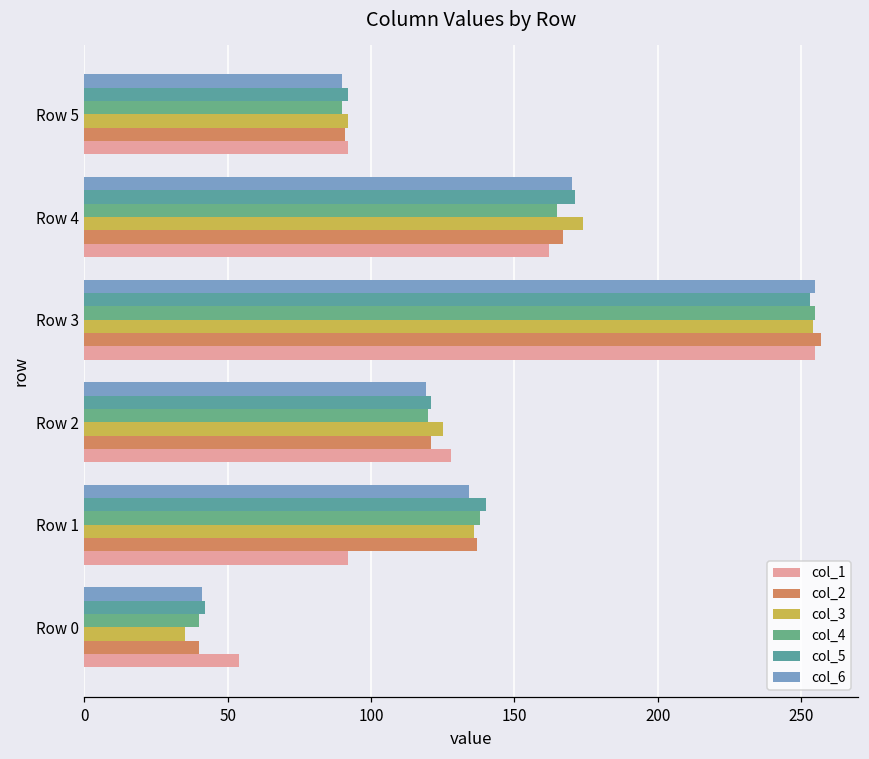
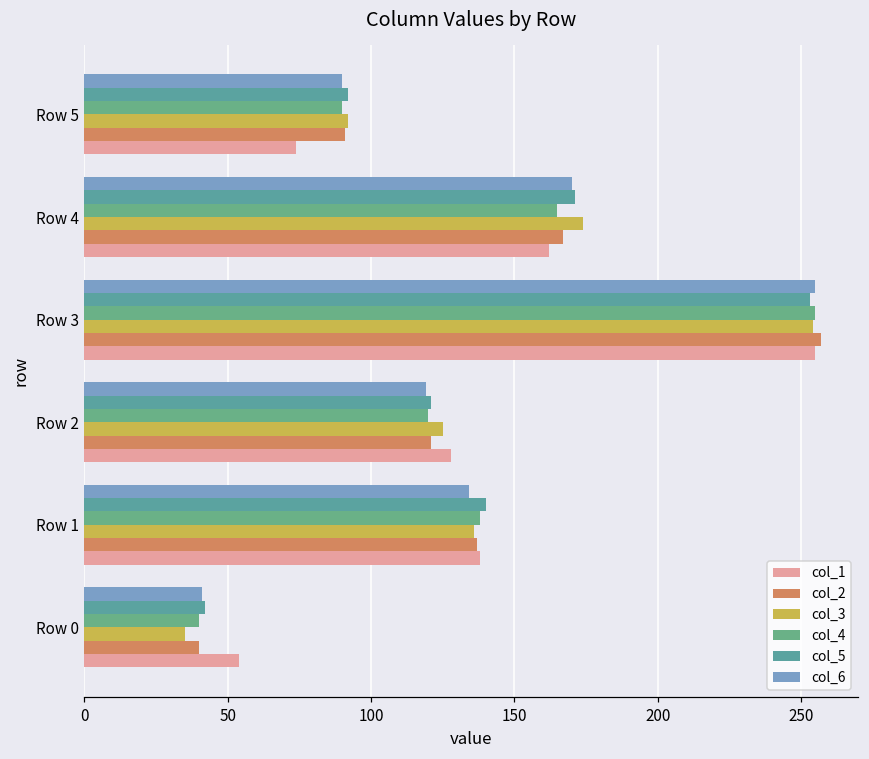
col_1, Row 5: 92 -> 74
col_1, Row 1: 92 -> 138
